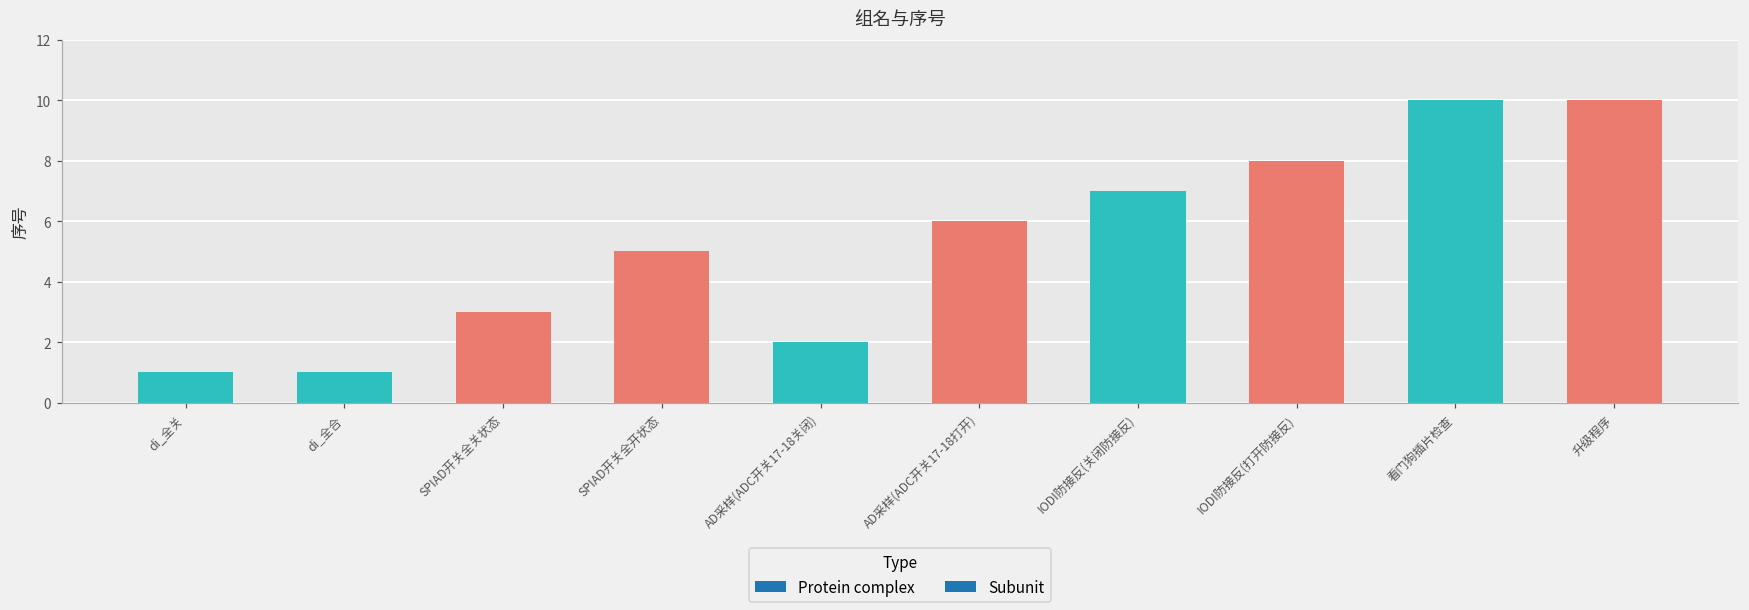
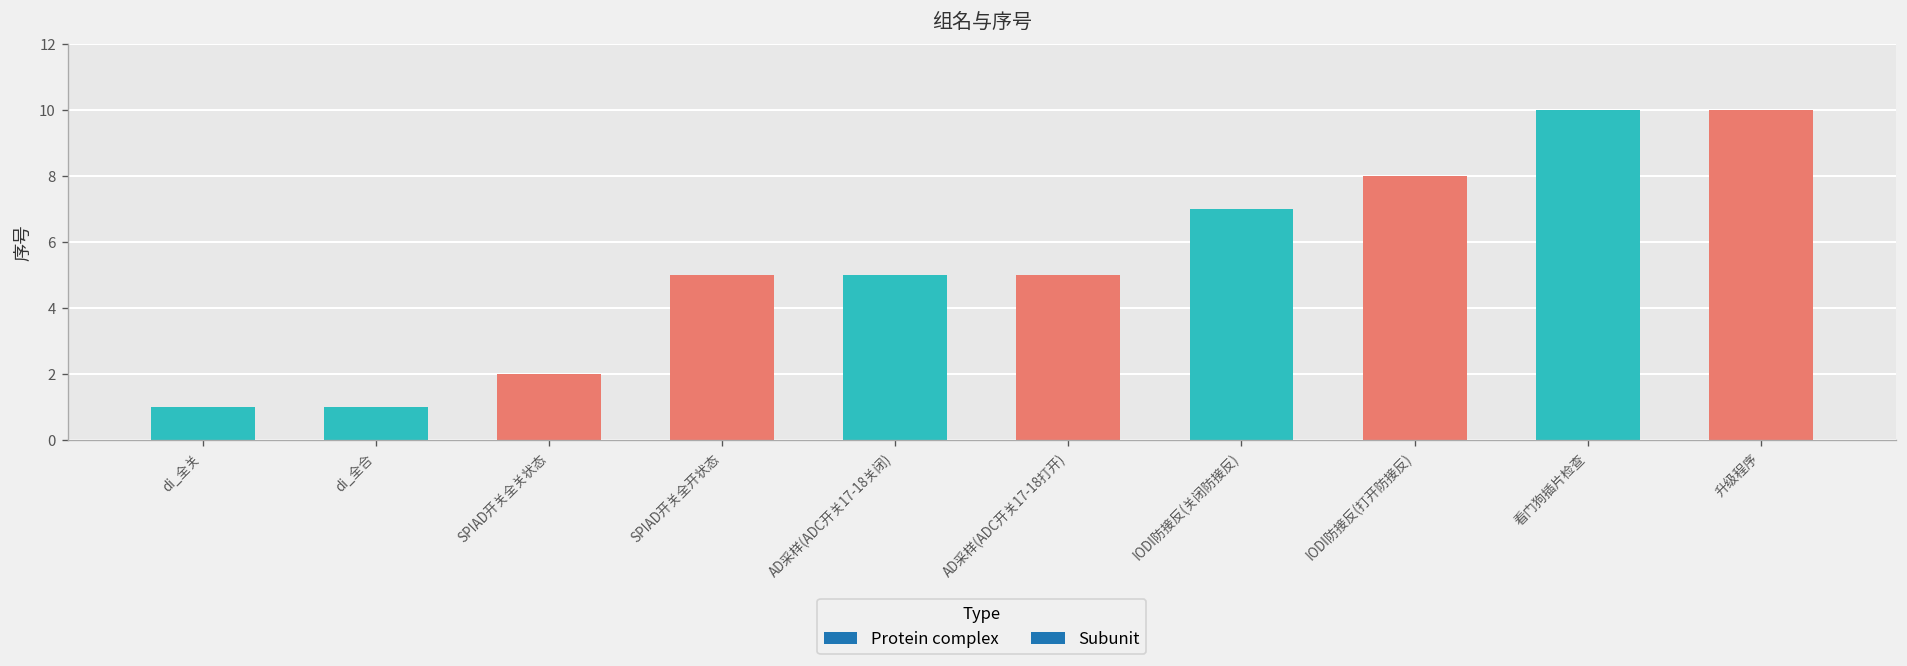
SPIAD开关全关状态: 3 -> 2
AD采样(ADC开关17-18关闭): 2 -> 5
AD采样(ADC开关17-18打开): 6 -> 5
